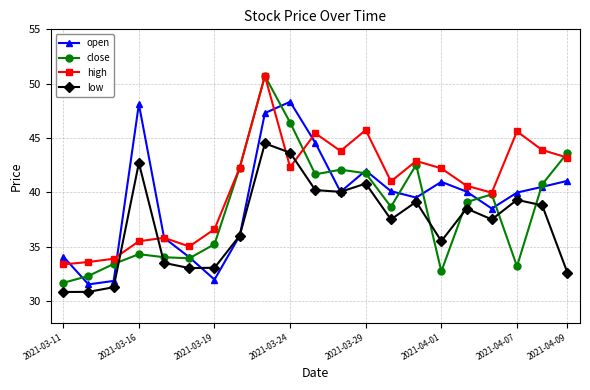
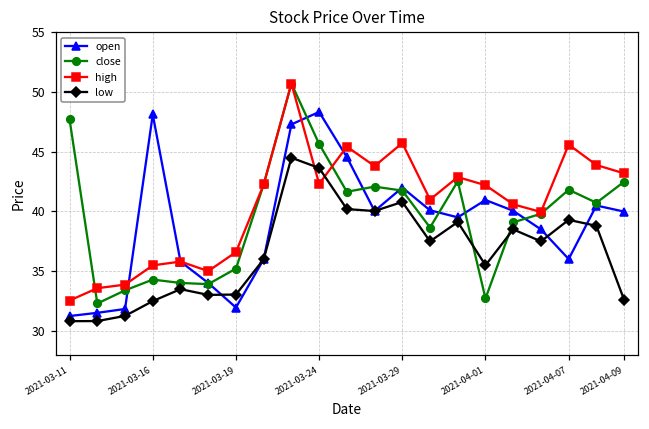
open, 2021-03-11: 34.1 -> 31.3
close, 2021-03-11: 31.7 -> 47.7
high, 2021-03-11: 33.4 -> 32.6
low, 2021-03-16: 42.7 -> 32.5
close, 2021-03-24: 46.4 -> 45.7
open, 2021-04-07: 40.0 -> 36.0
close, 2021-04-07: 33.2 -> 41.8
open, 2021-04-09: 41.1 -> 40.0
close, 2021-04-09: 43.6 -> 42.5
